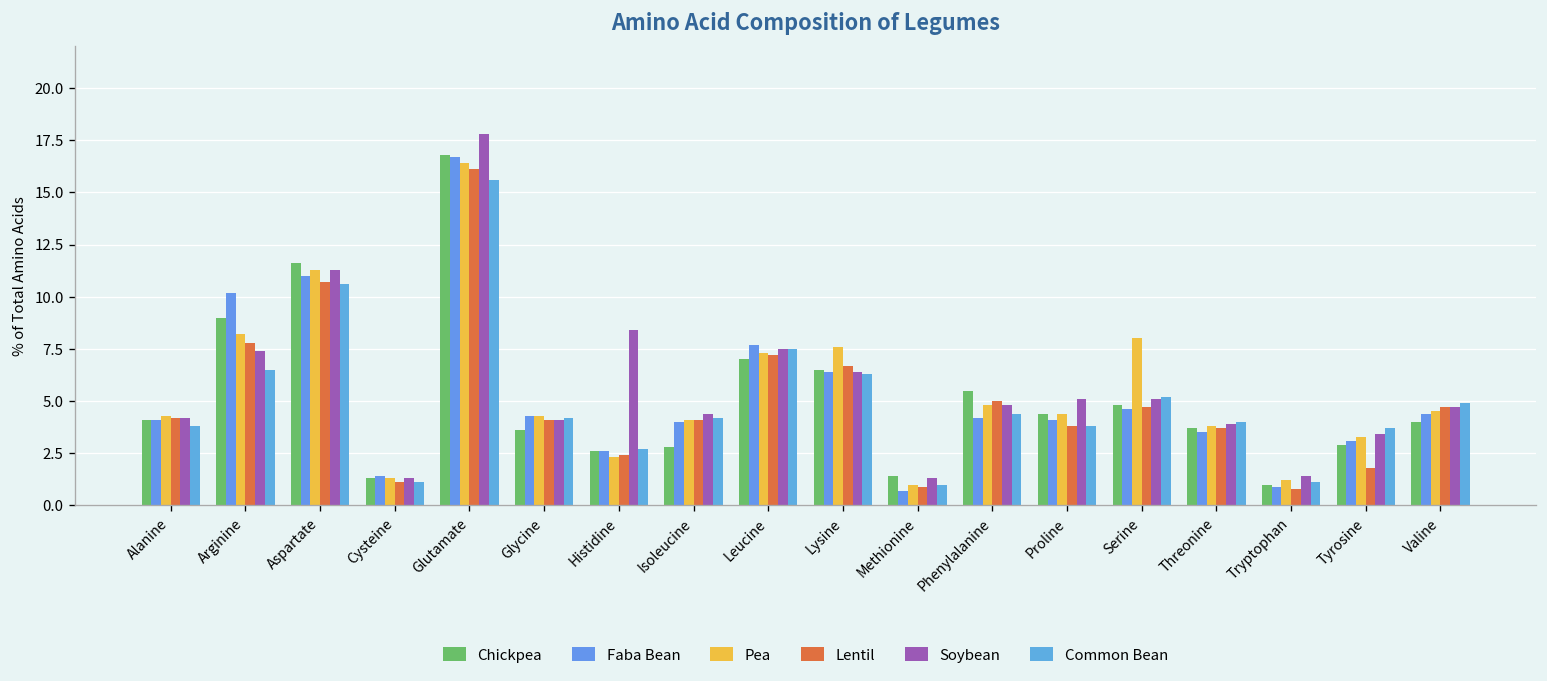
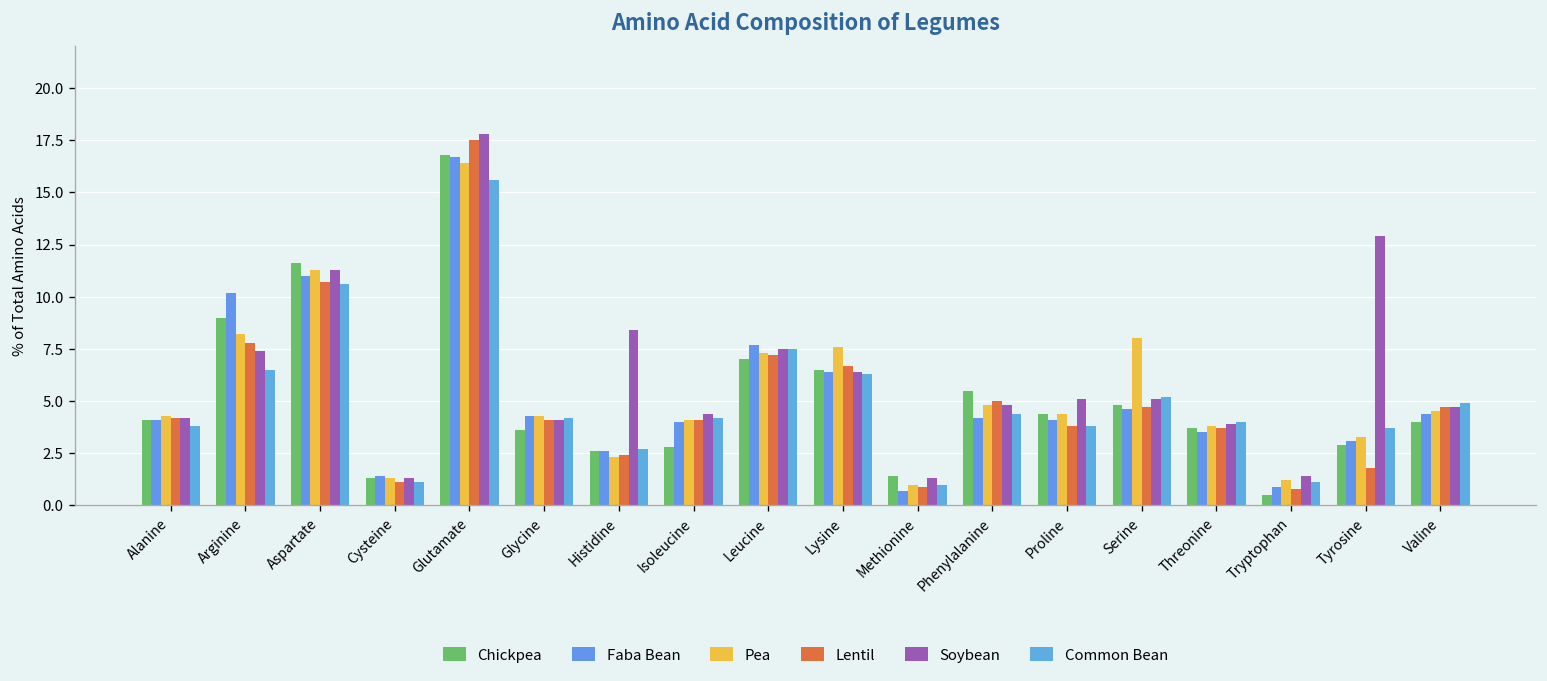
Lentil, Glutamate: 16.1 -> 17.5
Chickpea, Tryptophan: 1.0 -> 0.5
Soybean, Tyrosine: 3.4 -> 12.9
